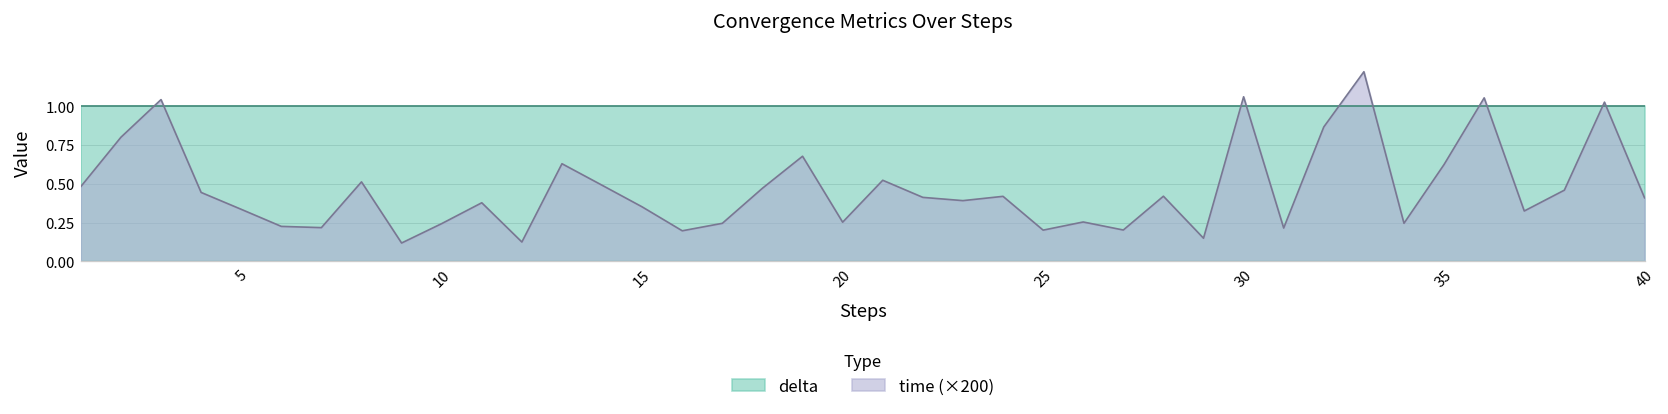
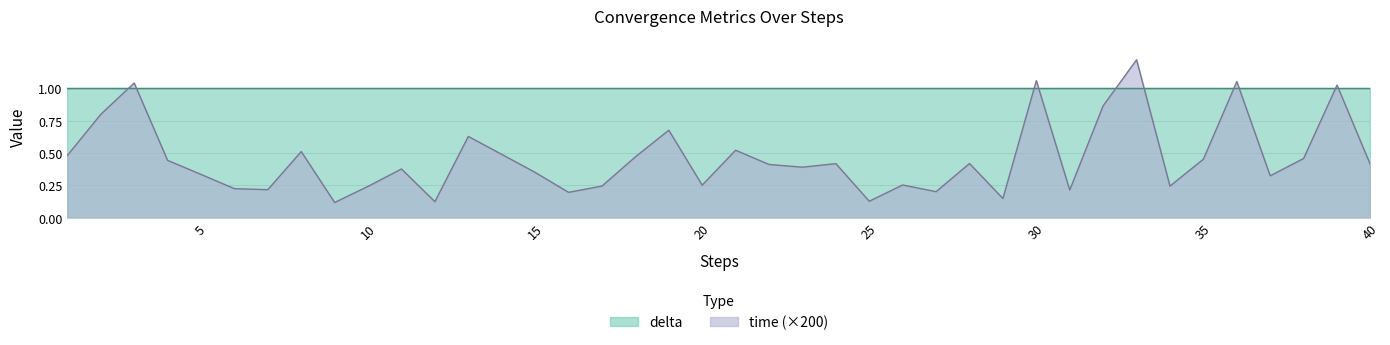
time (×200), 25: 0.20 -> 0.13
time (×200), 35: 0.62 -> 0.45
